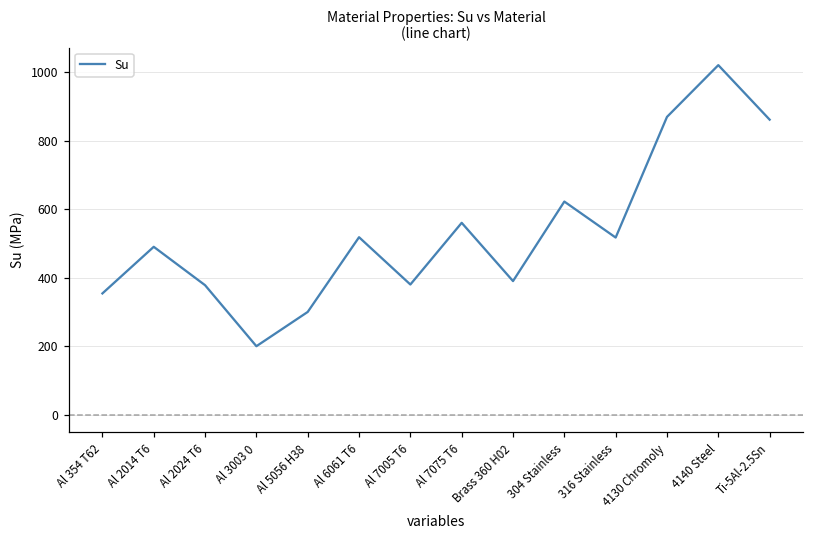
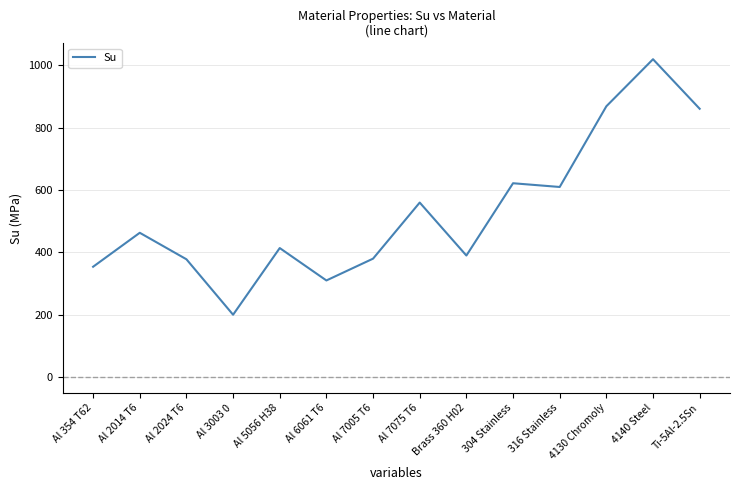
Al 2014 T6: 490 -> 460
Al 5056 H38: 300 -> 410
Al 6061 T6: 520 -> 310
316 Stainless: 520 -> 610
